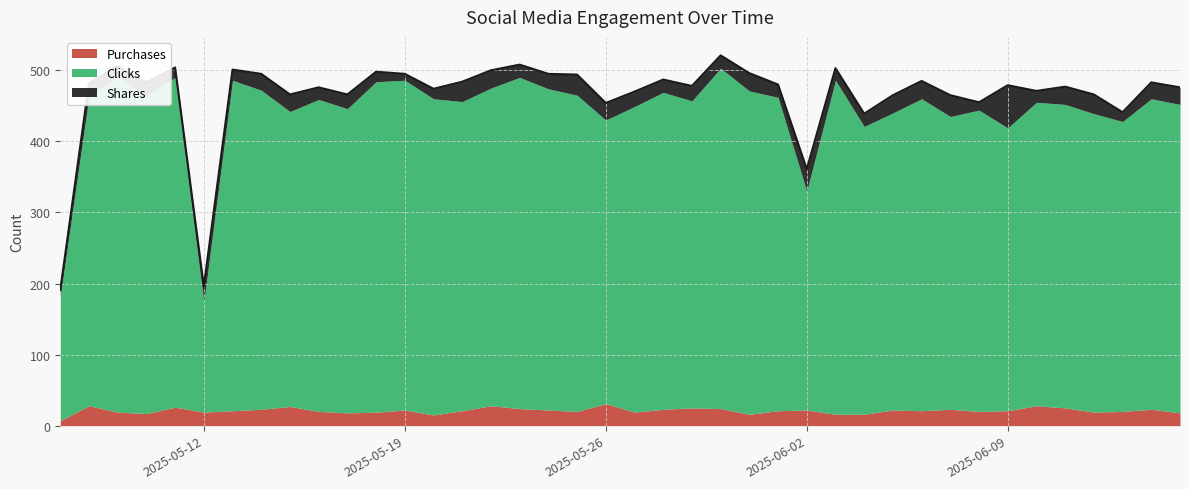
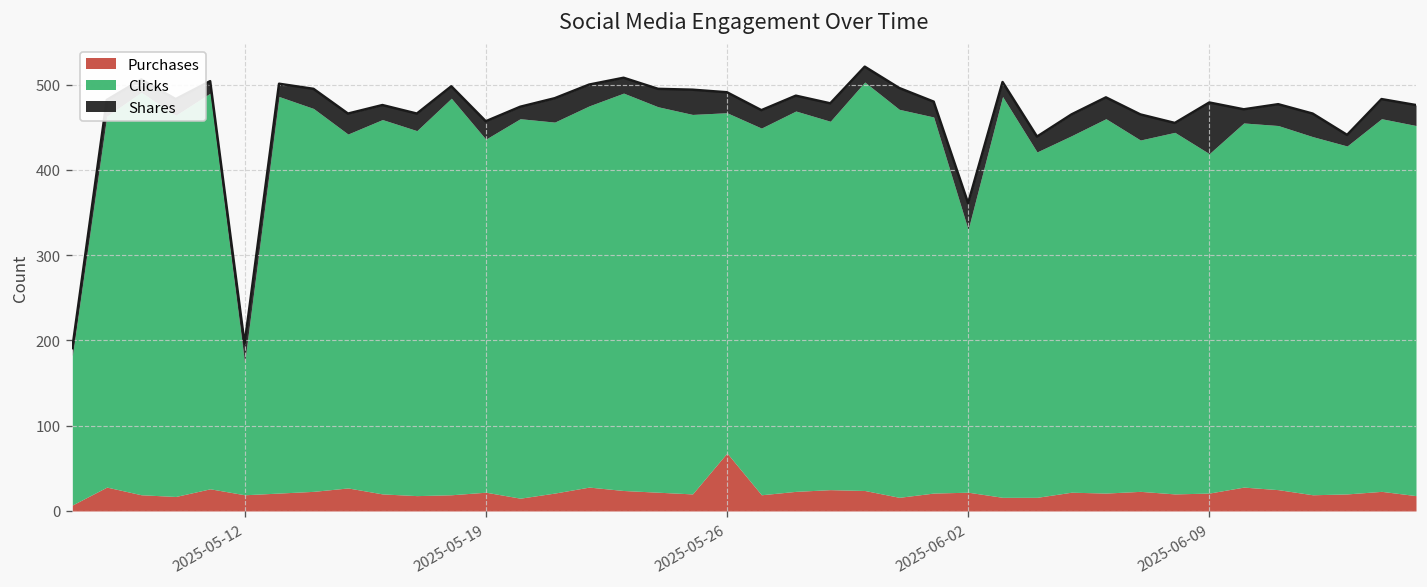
Clicks, 2025-05-19: 460 -> 410
Shares, 2025-05-19: 10 -> 20
Purchases, 2025-05-26: 30 -> 70
